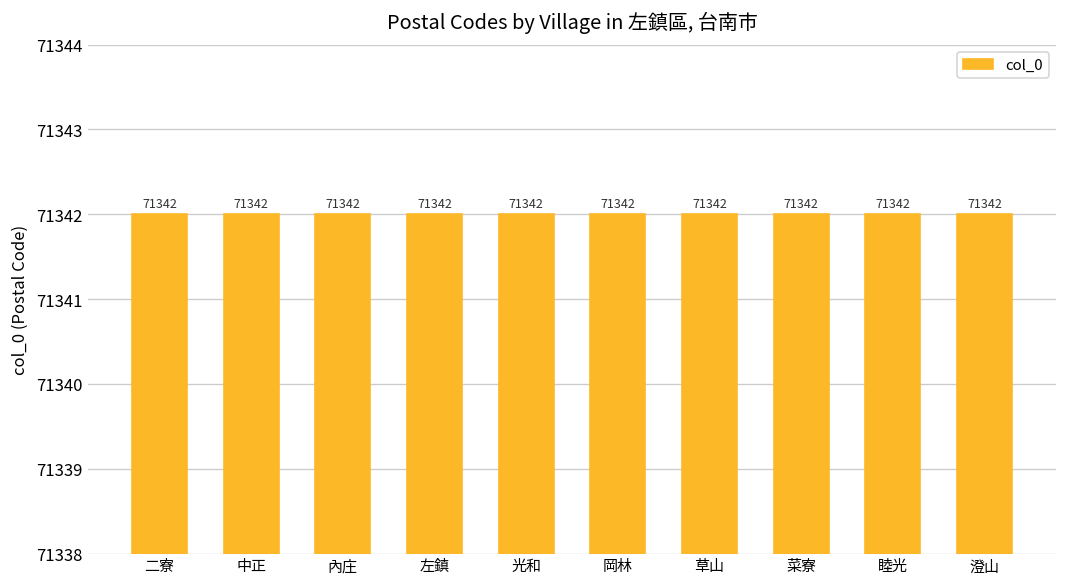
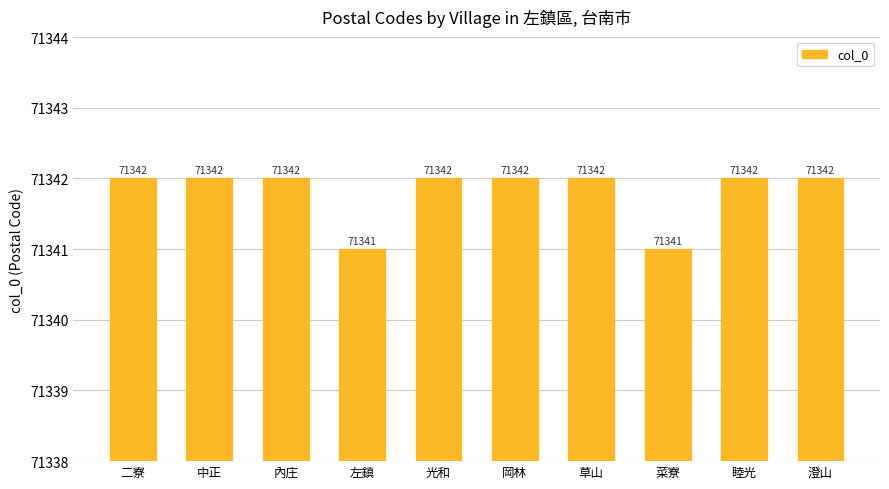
左鎮: 71342 -> 71341
菜寮: 71342 -> 71341
